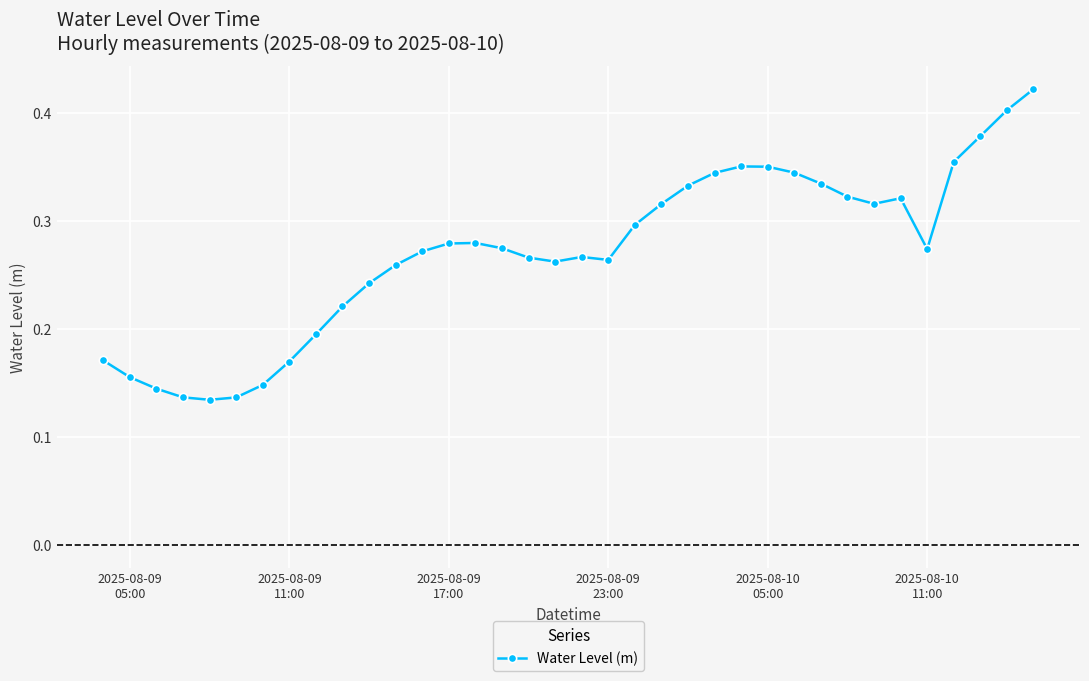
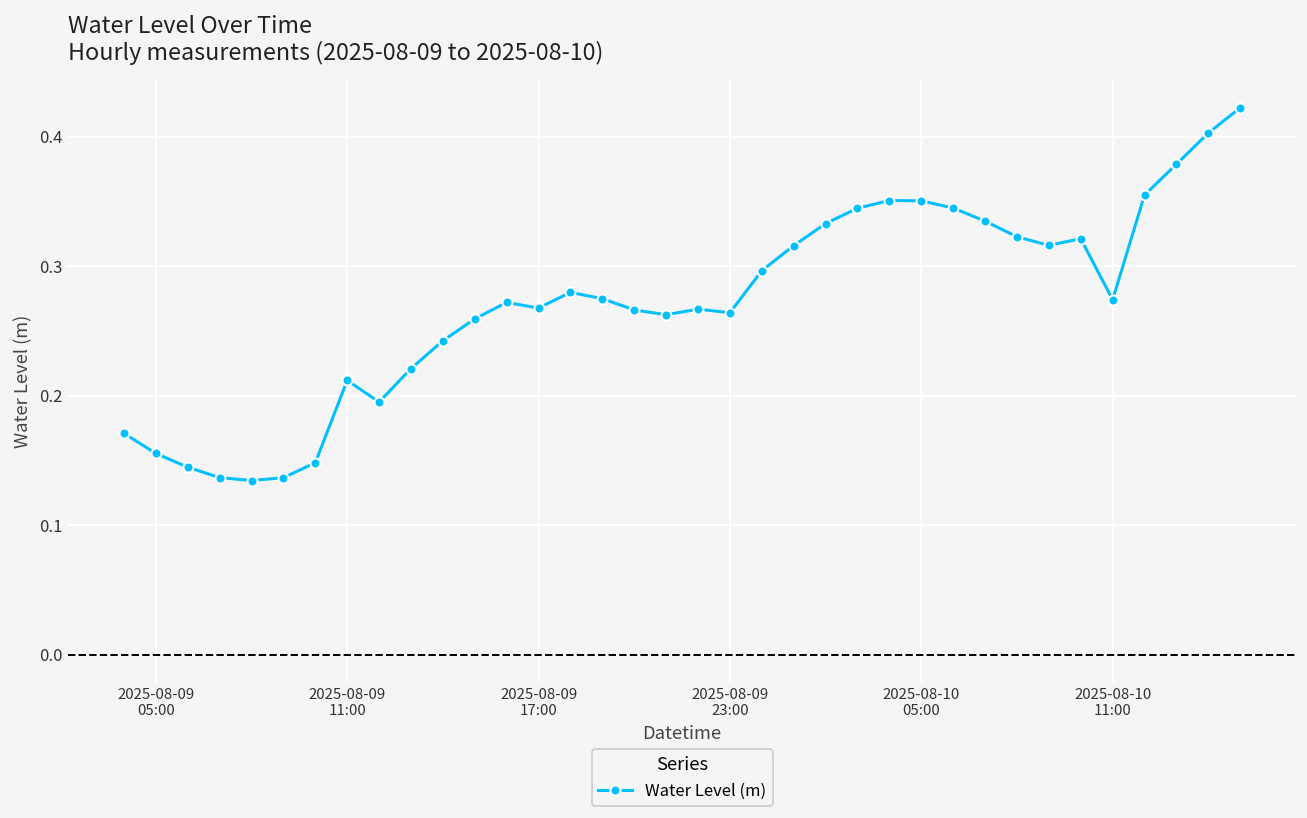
2025-08-09 11:00: 0.170 -> 0.212
2025-08-09 17:00: 0.279 -> 0.268
